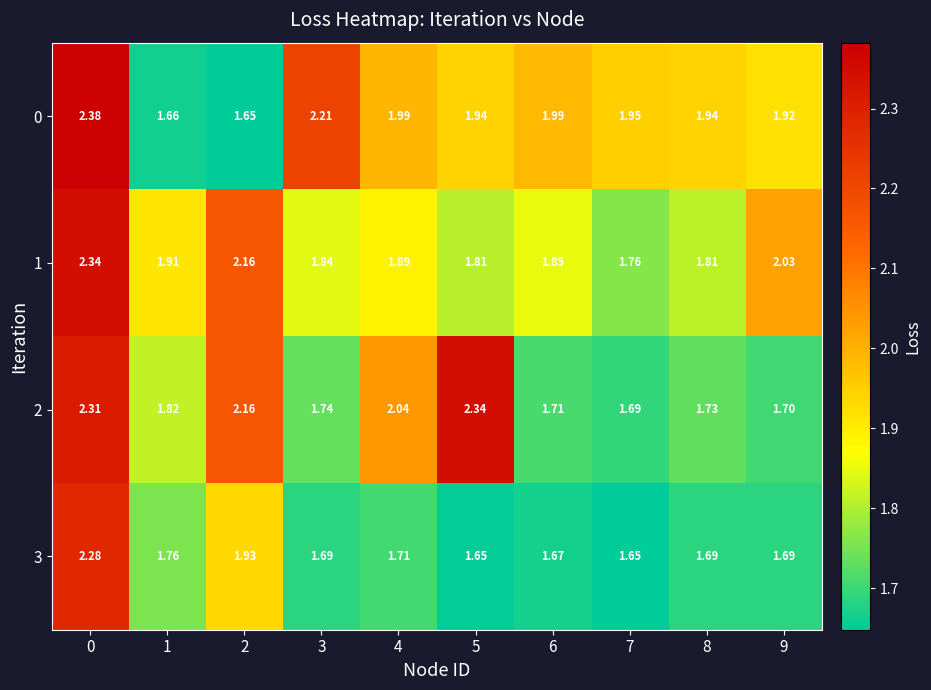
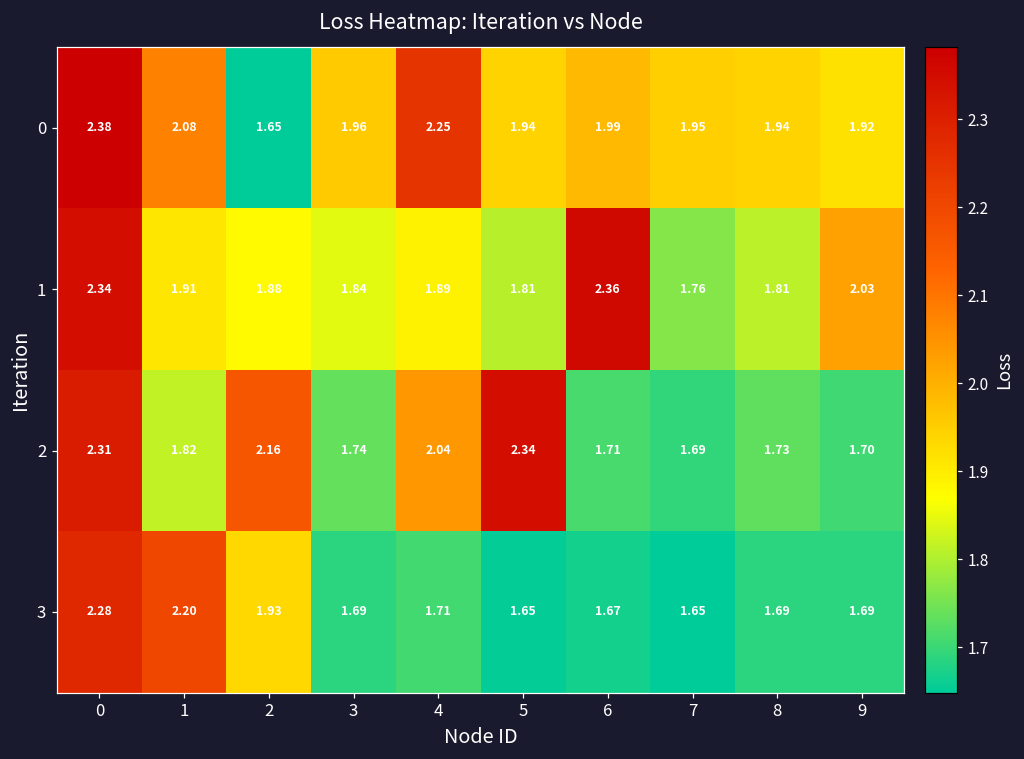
0, 1: 1.66 -> 2.08
0, 3: 2.21 -> 1.96
0, 4: 1.99 -> 2.25
1, 2: 2.16 -> 1.88
1, 6: 1.85 -> 2.36
3, 1: 1.76 -> 2.20
